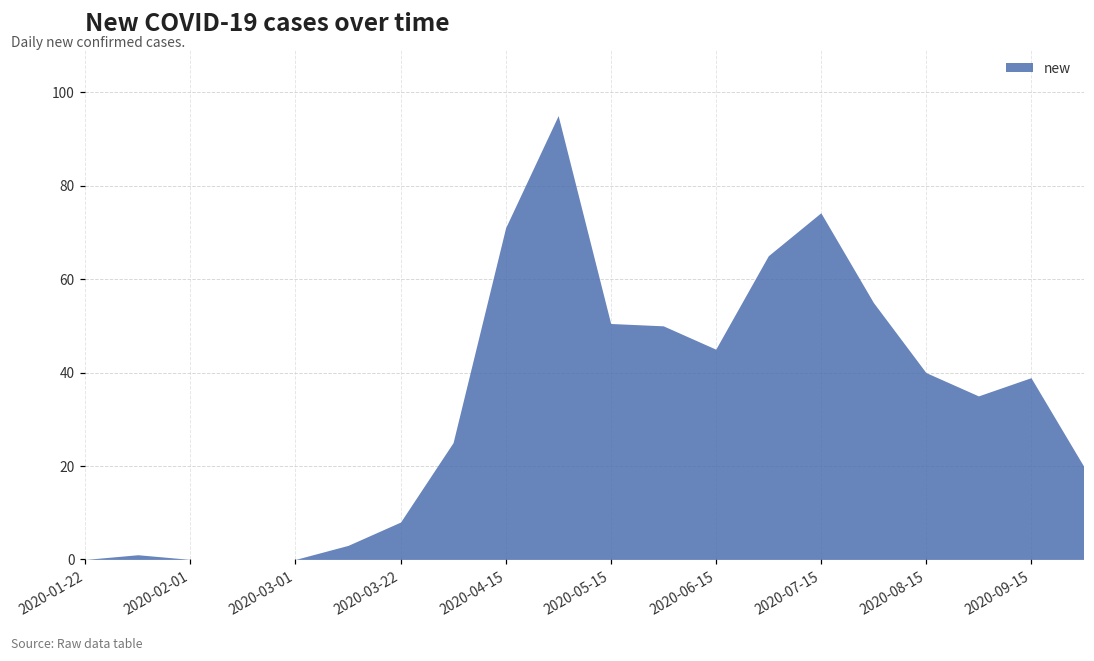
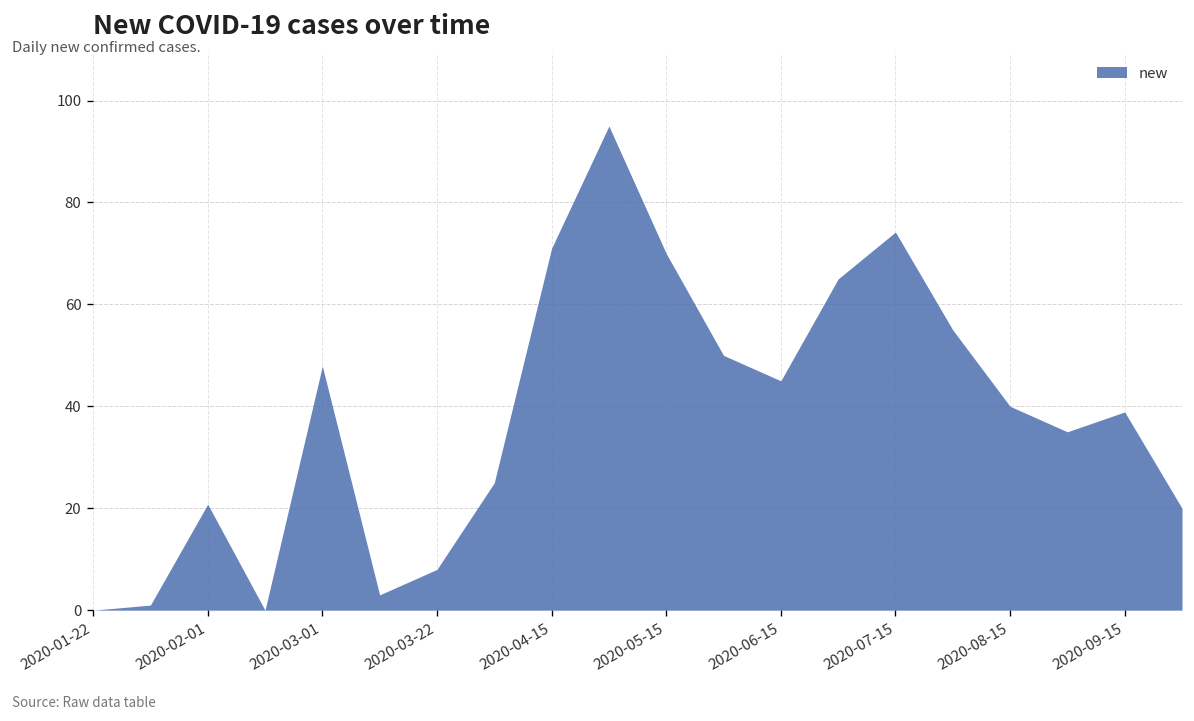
2020-02-01: 0 -> 21
2020-03-01: 0 -> 48
2020-05-15: 51 -> 70
